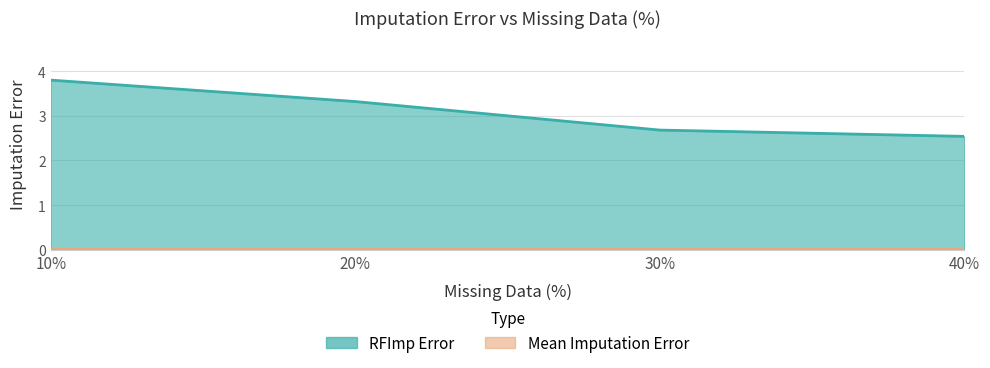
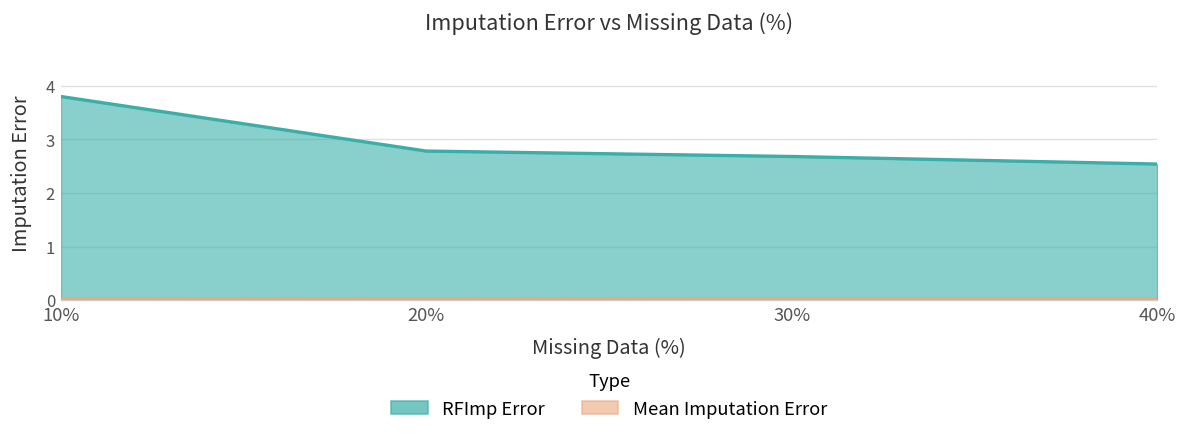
RFImp Error, 20%: 3.3 -> 2.8
